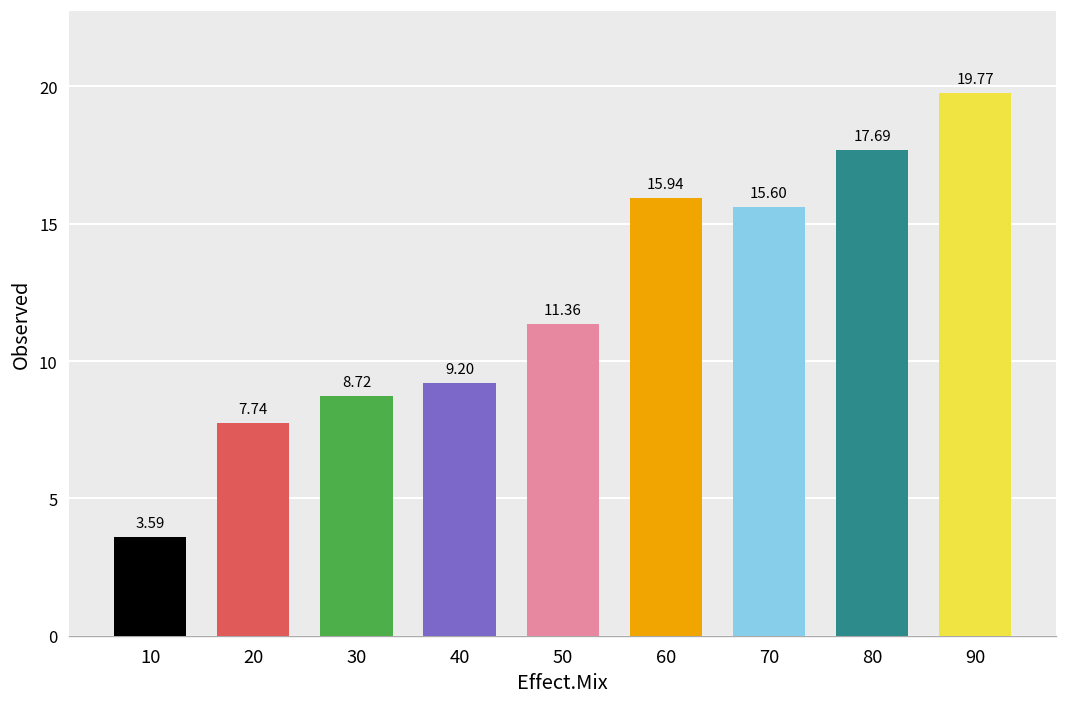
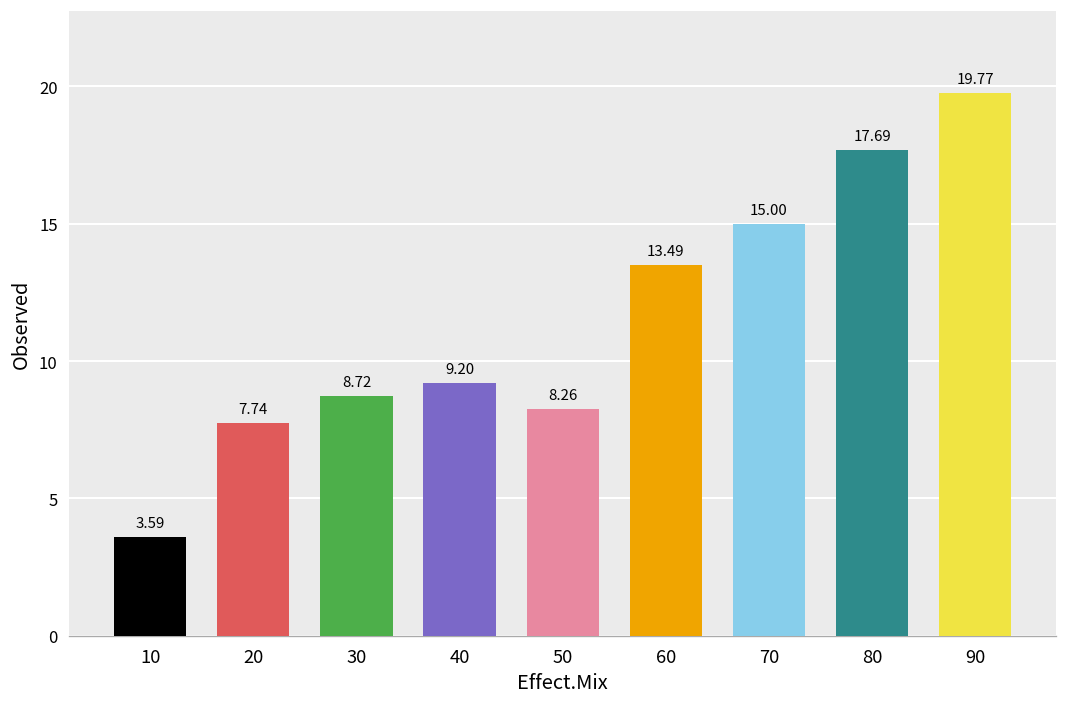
50: 11.36 -> 8.26
60: 15.94 -> 13.49
70: 15.60 -> 15.00
